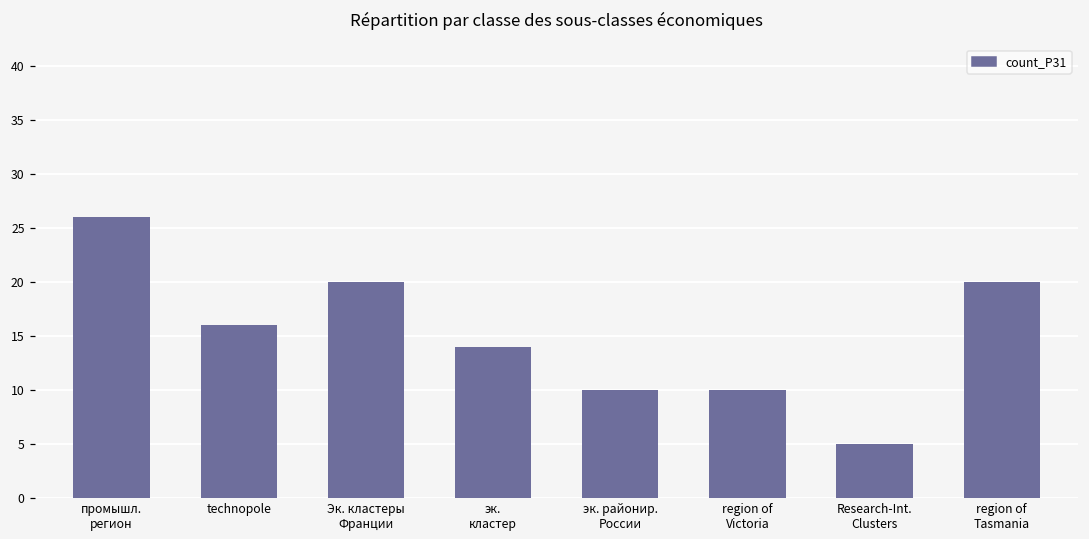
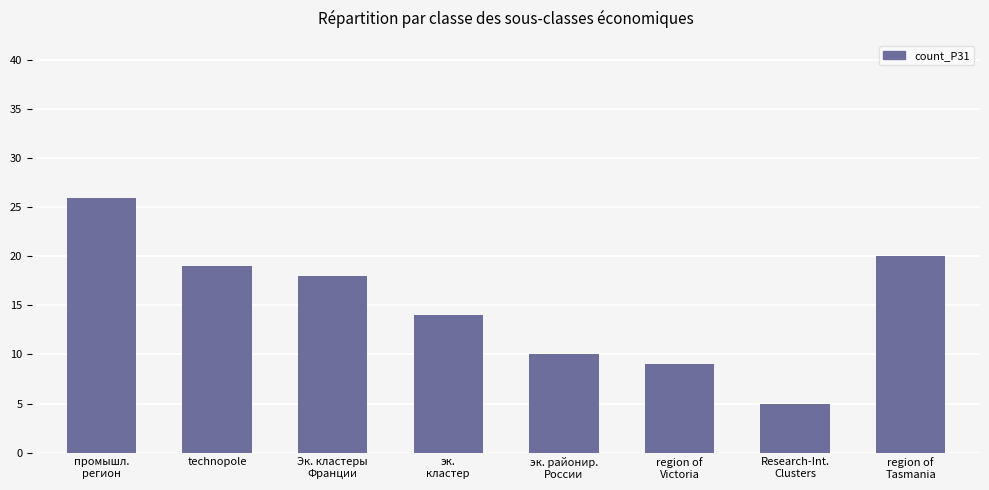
technopole: 16 -> 19
Эк. кластеры Франции: 20 -> 18
region of Victoria: 10 -> 9
